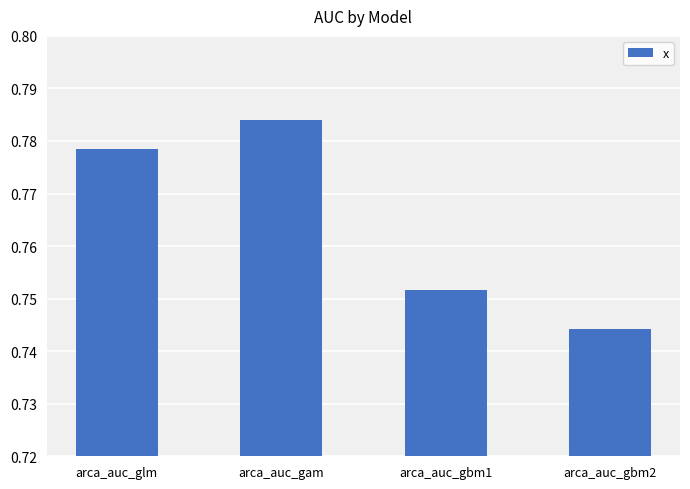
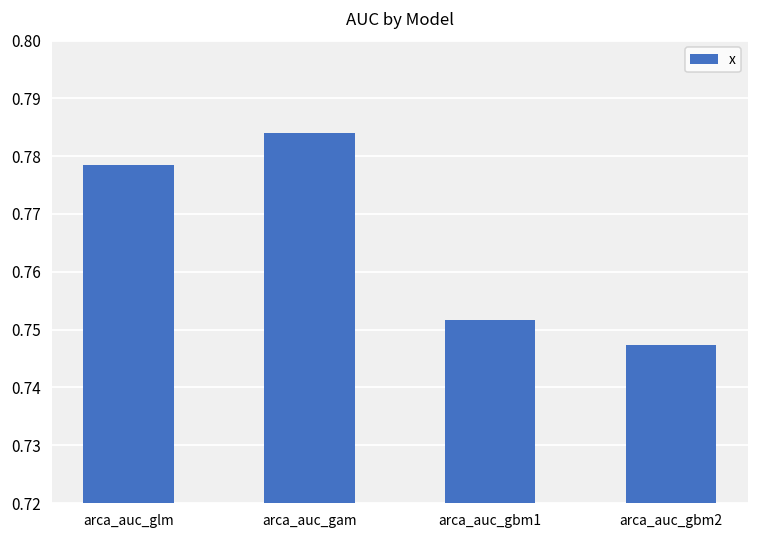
arca_auc_gbm2: 0.744 -> 0.747
